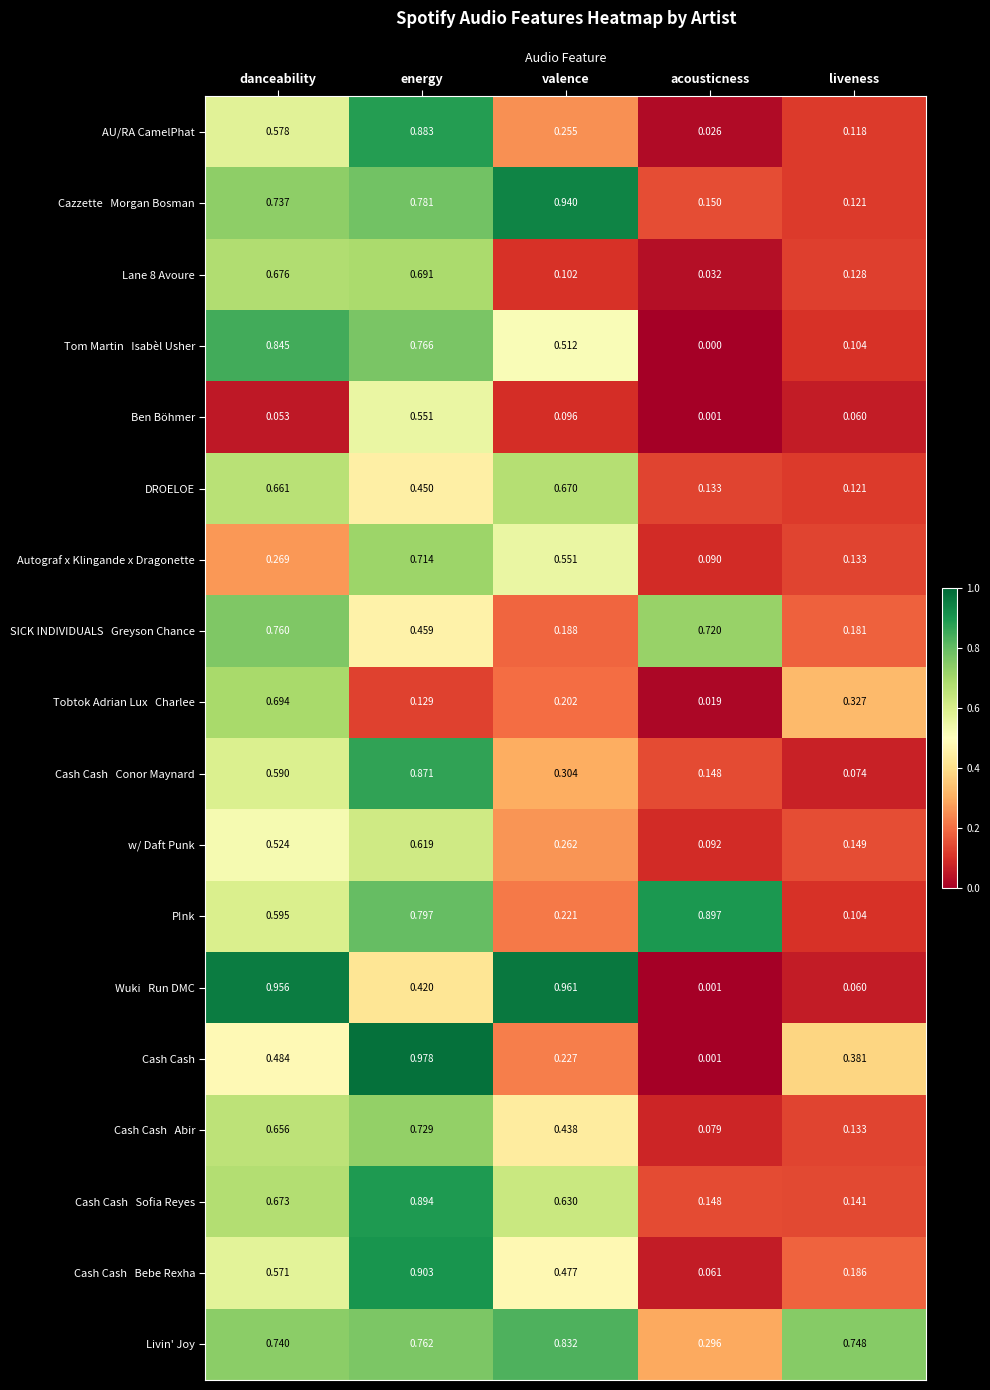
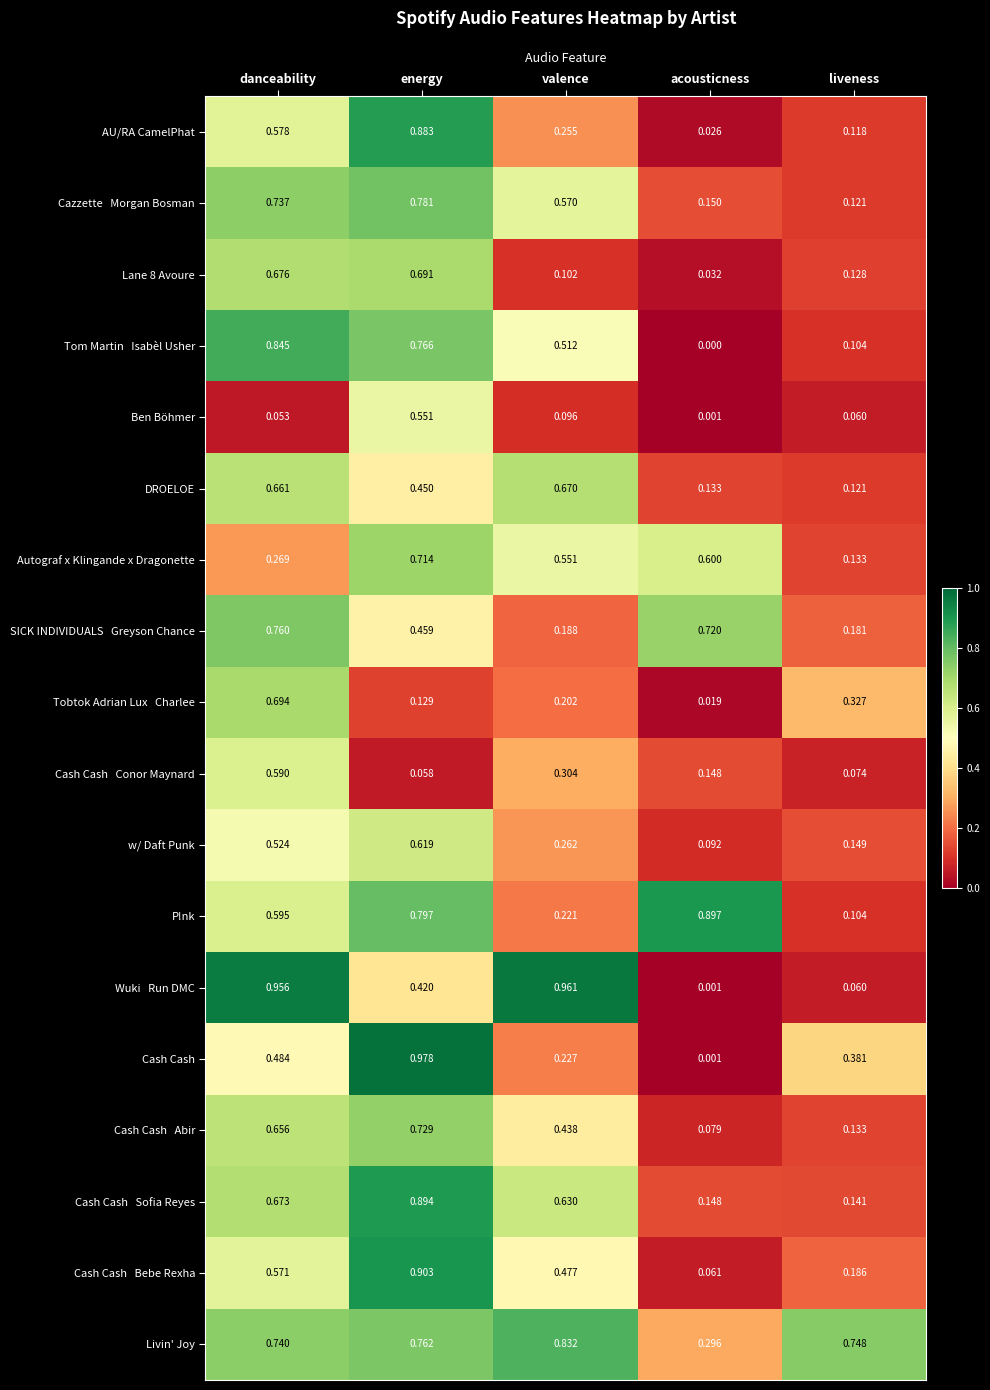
Cazzette Morgan Bosman, valence: 0.940 -> 0.570
Autograf x Klingande x Dragonette, acousticness: 0.090 -> 0.600
Cash Cash Conor Maynard, energy: 0.871 -> 0.058
